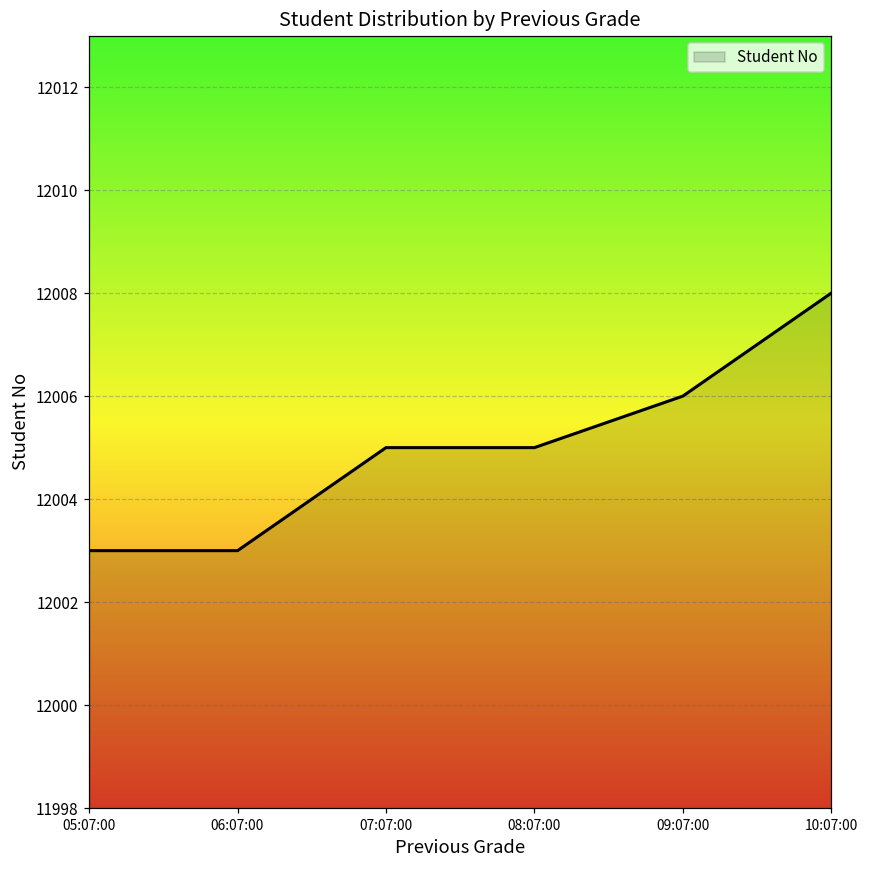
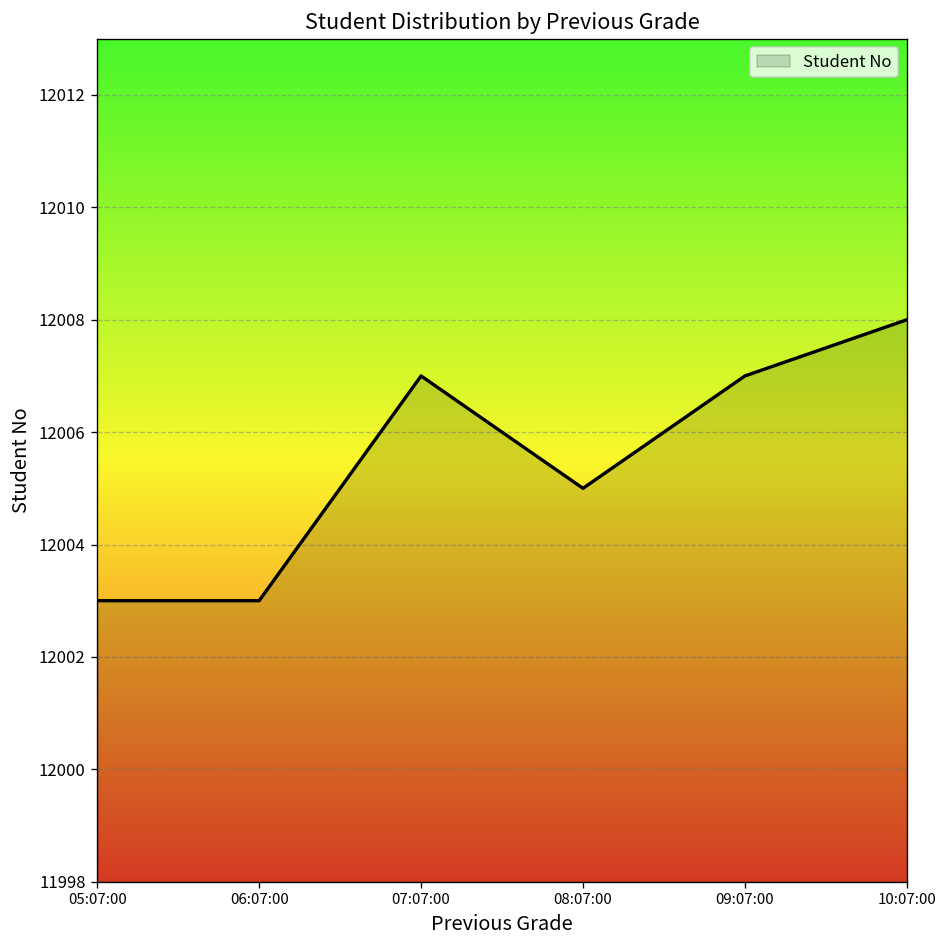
07:07:00: 12005 -> 12007
09:07:00: 12006 -> 12007
